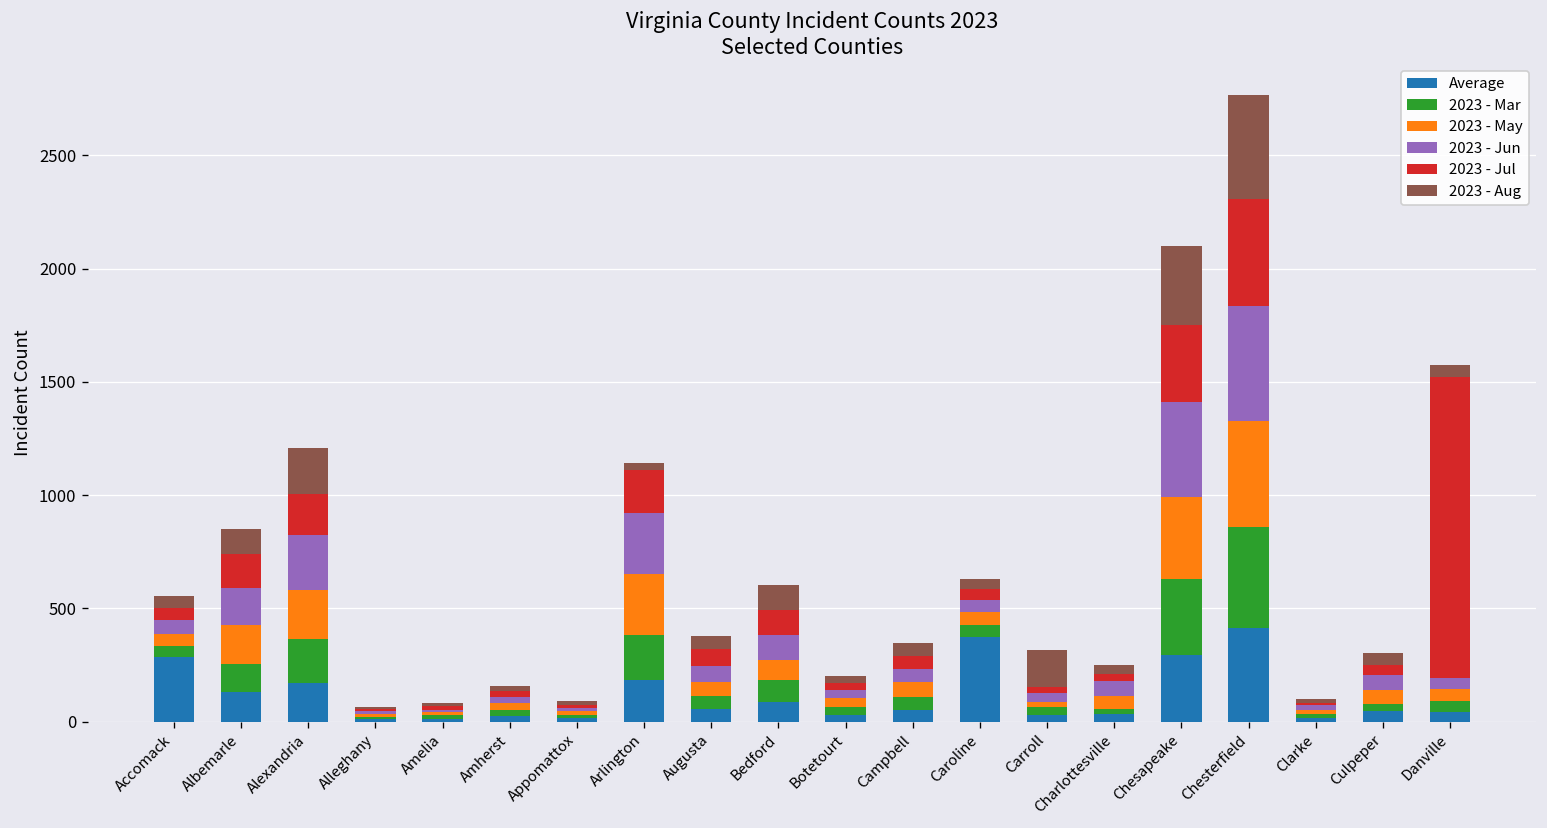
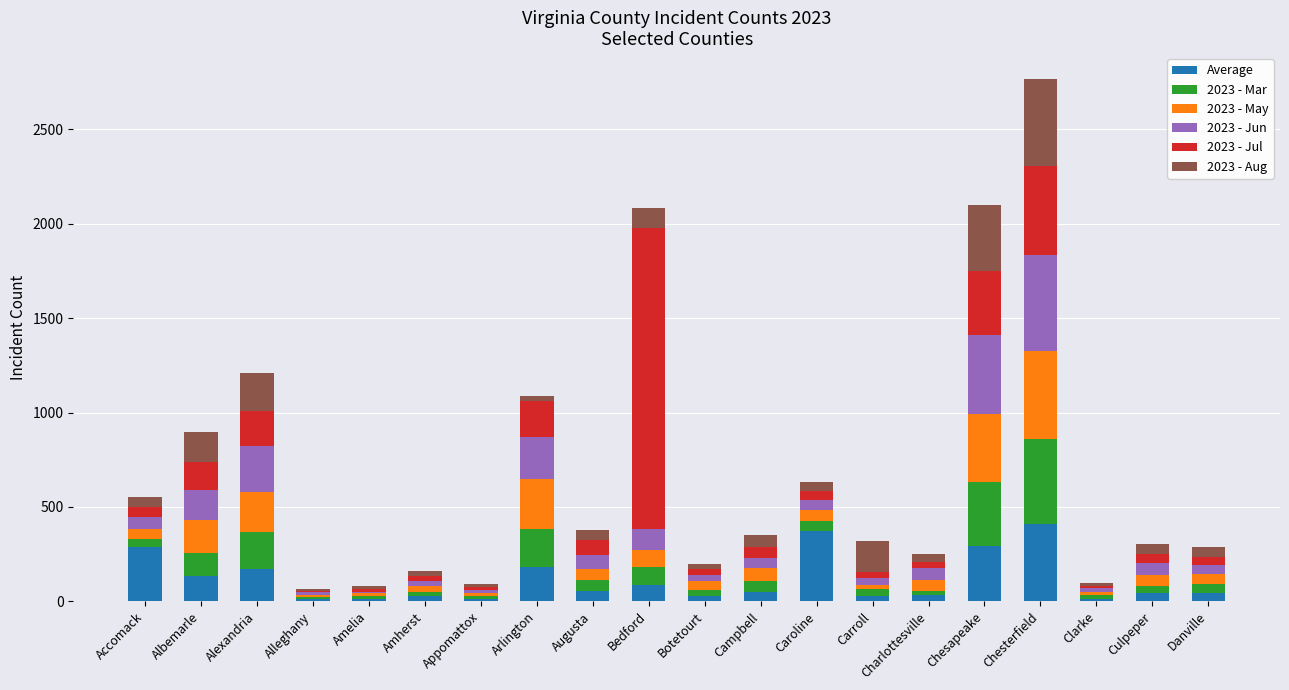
2023 - Aug, Albemarle: 110 -> 160
2023 - Jun, Arlington: 270 -> 220
2023 - Jul, Bedford: 110 -> 1590
2023 - Jul, Danville: 1330 -> 40
